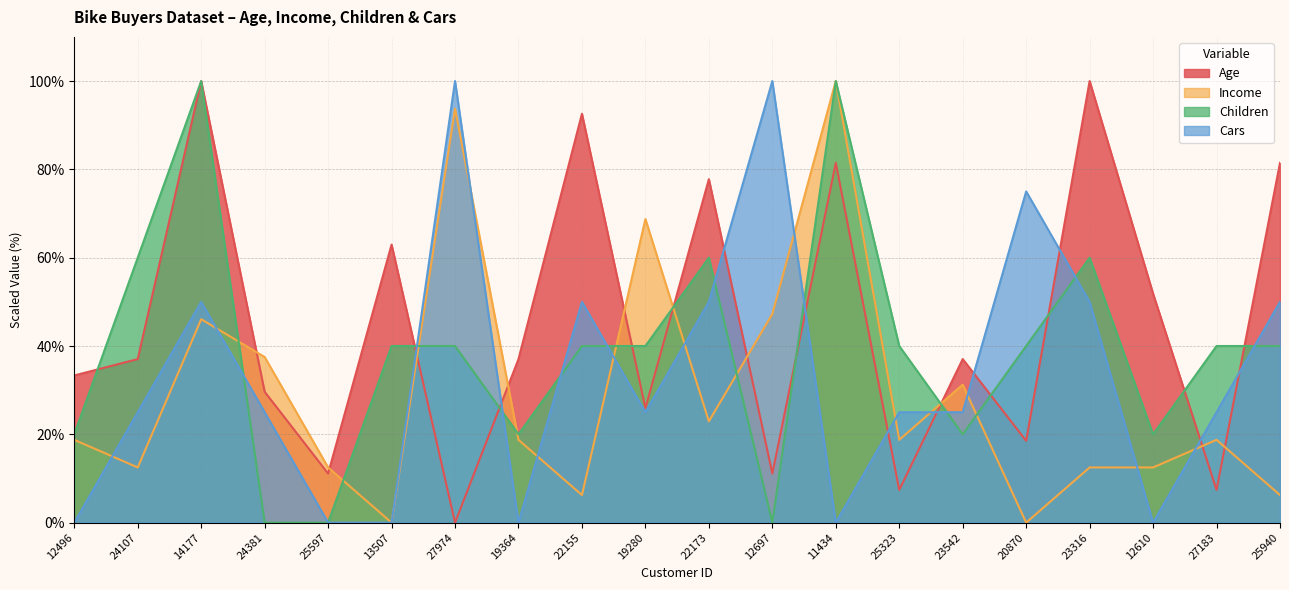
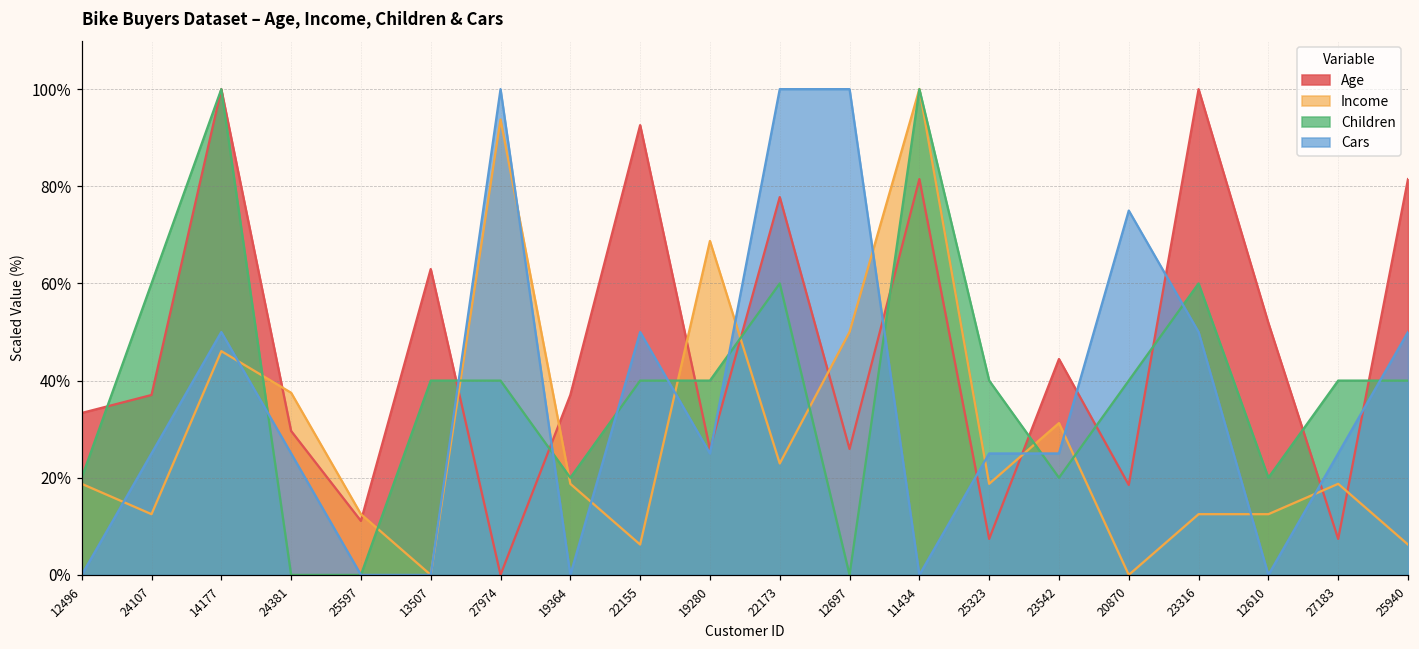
Cars, 22173: 50% -> 100%
Age, 12697: 11% -> 26%
Income, 12697: 47% -> 50%
Age, 23542: 37% -> 44%
